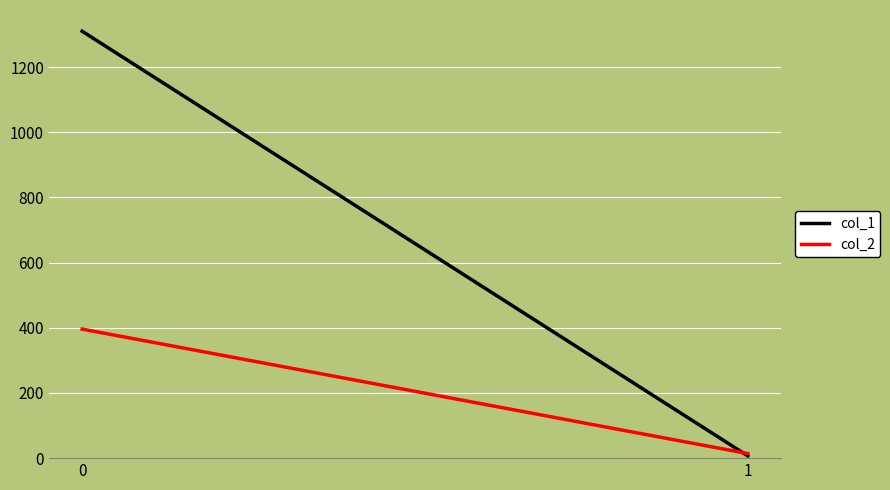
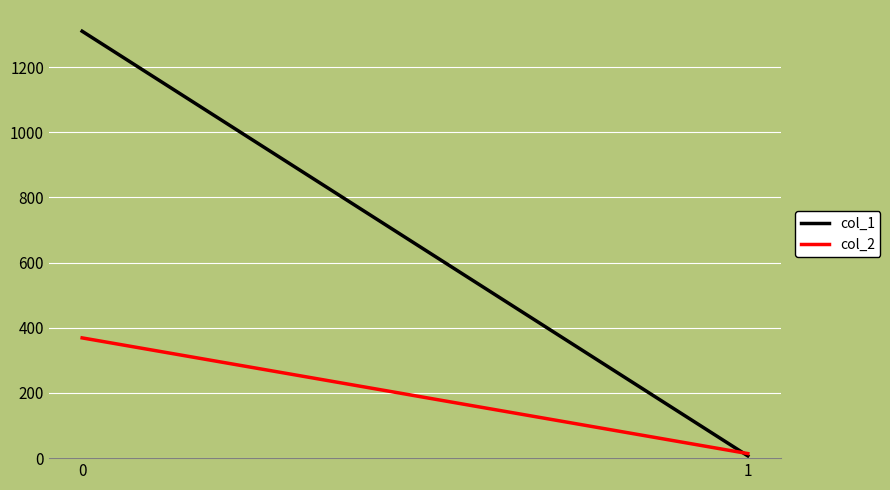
col_2, 0: 400 -> 370
